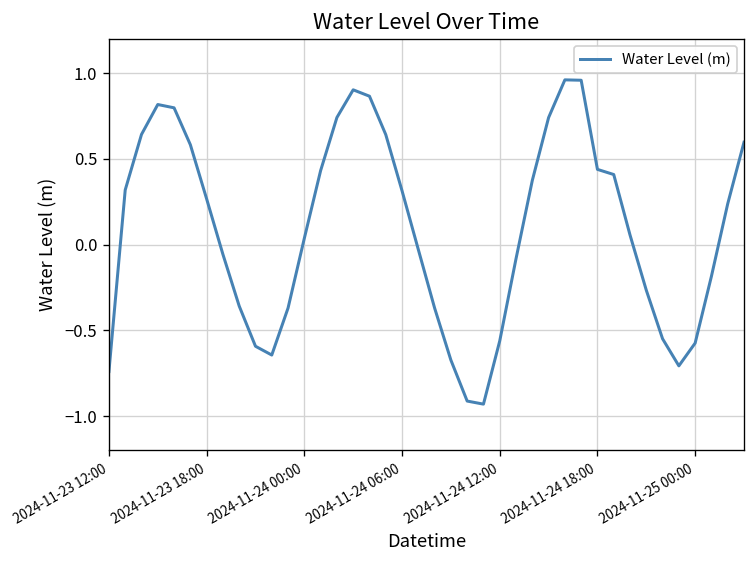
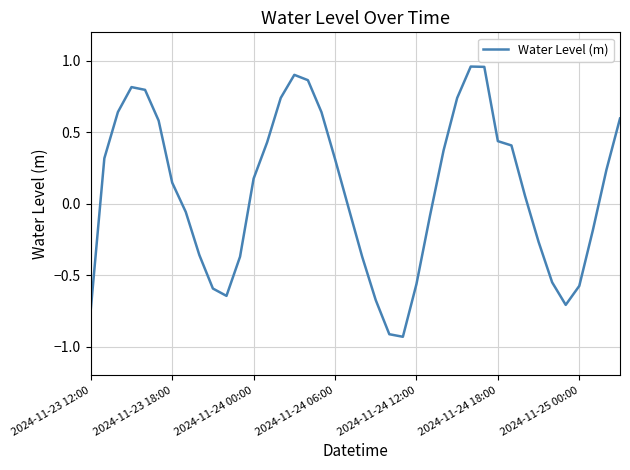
2024-11-23 18:00: 0.27 -> 0.15
2024-11-24 00:00: 0.04 -> 0.18
